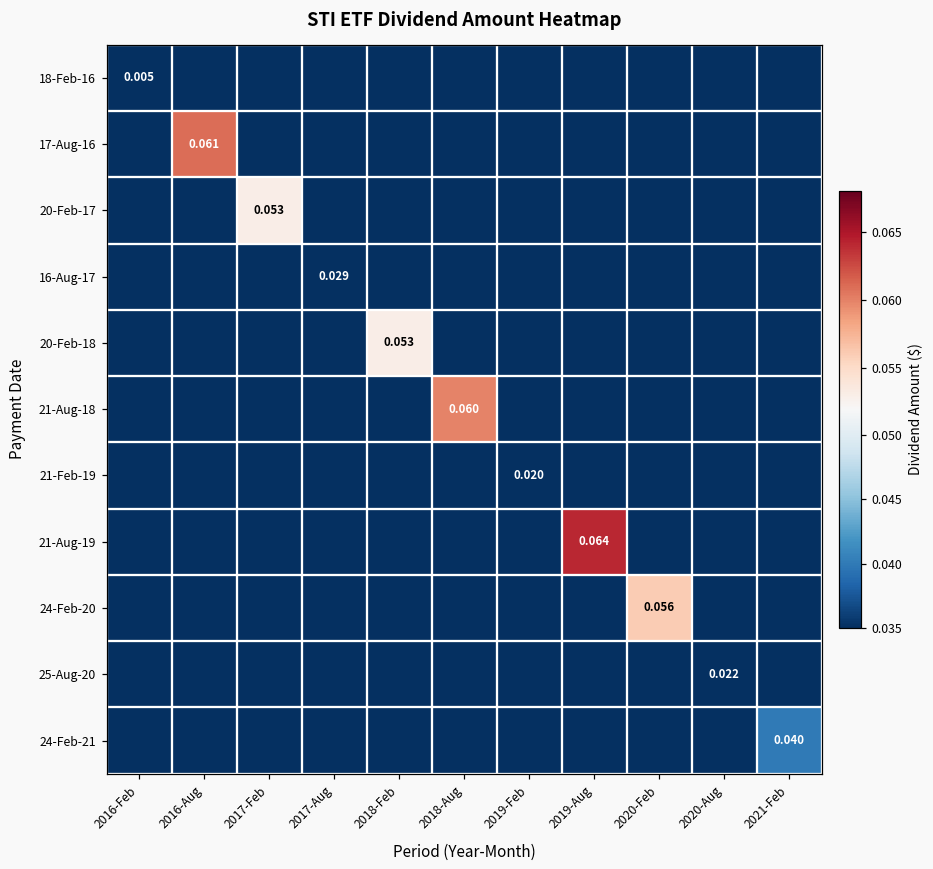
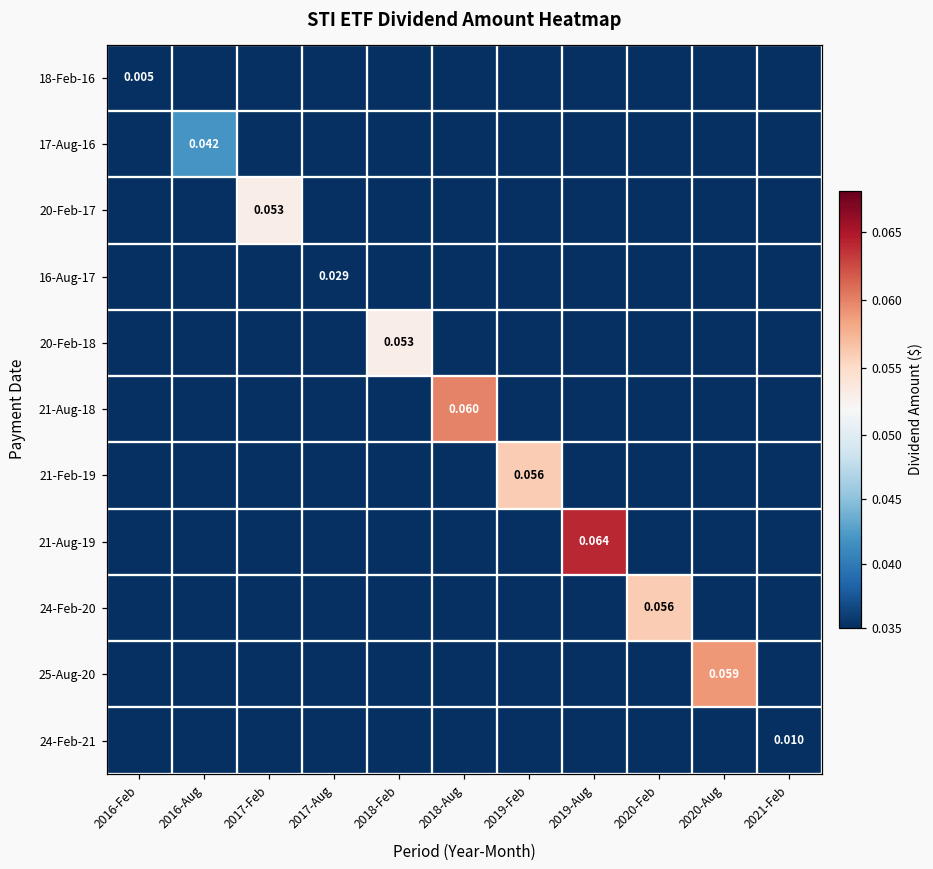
17-Aug-16, 2016-Aug: 0.061 -> 0.042
21-Feb-19, 2019-Feb: 0.020 -> 0.056
25-Aug-20, 2020-Aug: 0.022 -> 0.059
24-Feb-21, 2021-Feb: 0.040 -> 0.010
